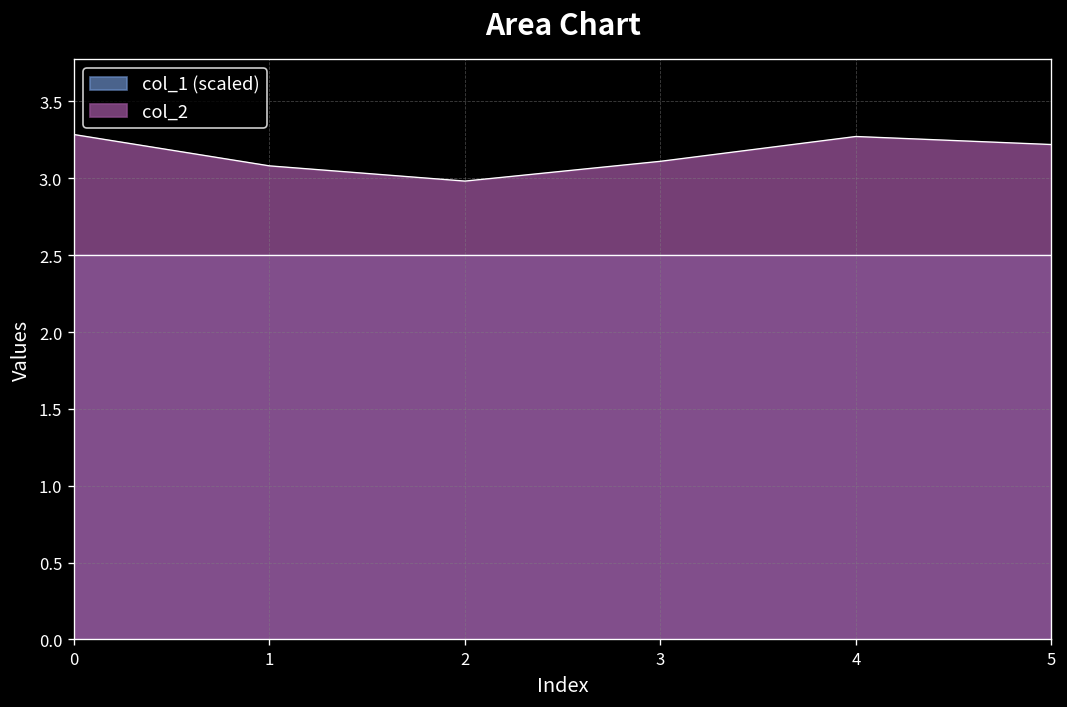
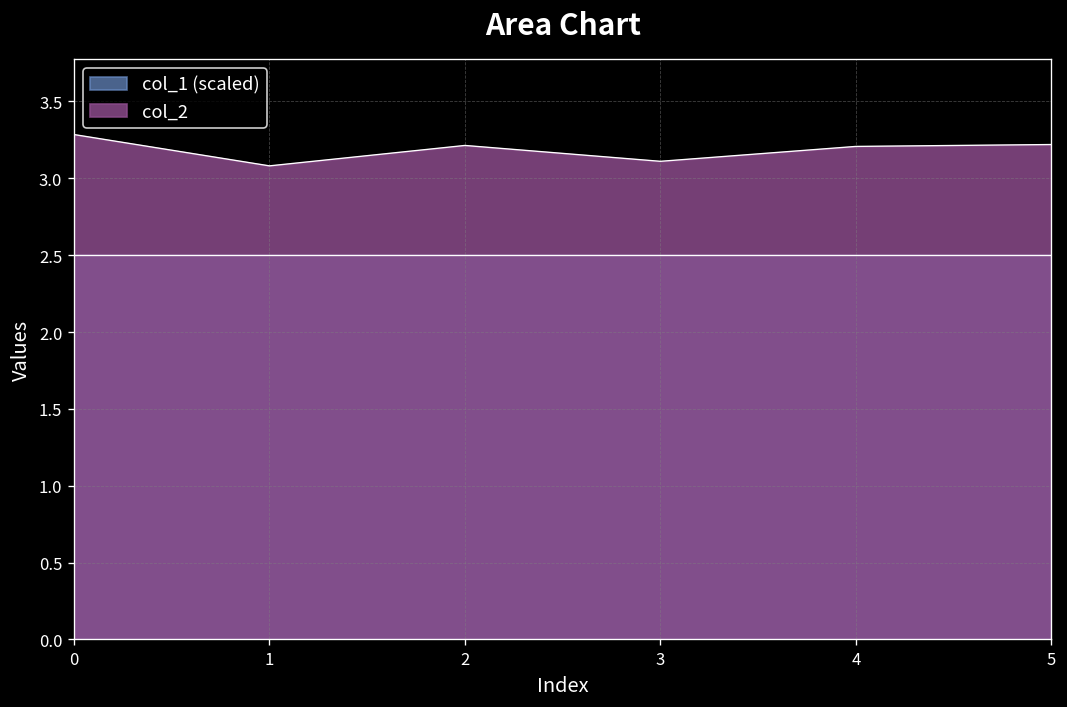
col_2, 2: 2.98 -> 3.21
col_2, 4: 3.27 -> 3.21
